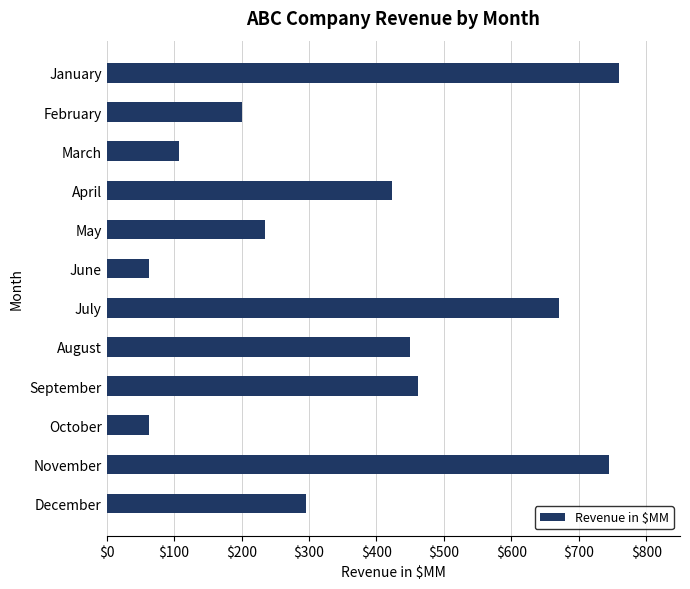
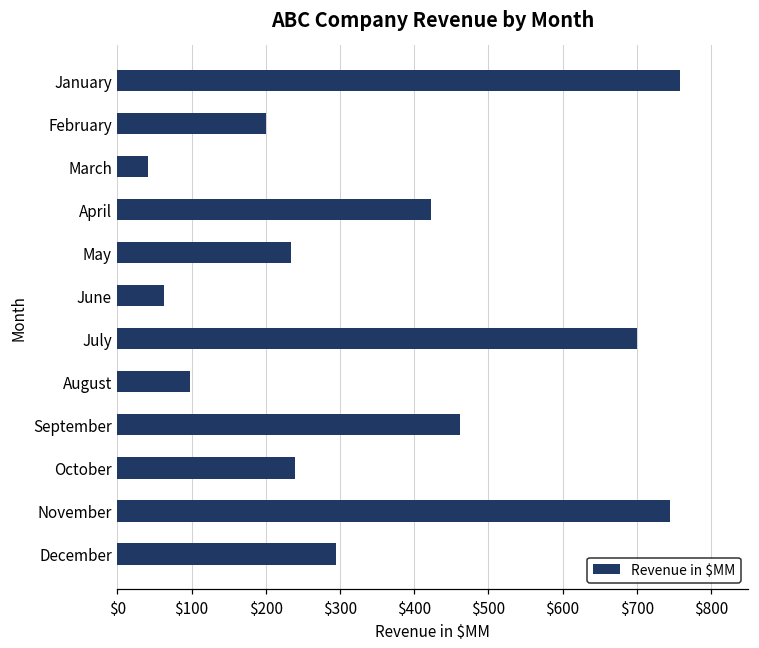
March: $110 -> $40
July: $670 -> $700
August: $450 -> $100
October: $60 -> $240
